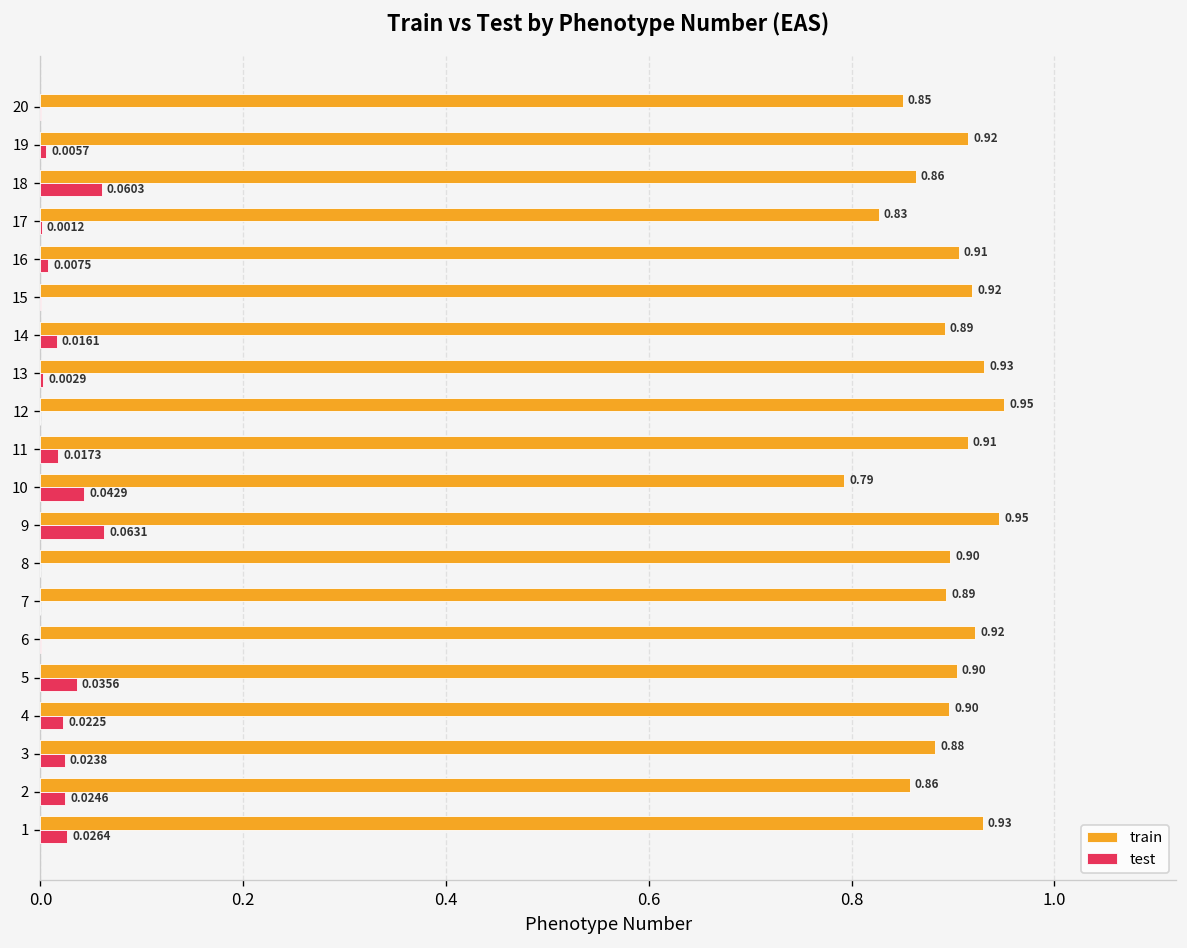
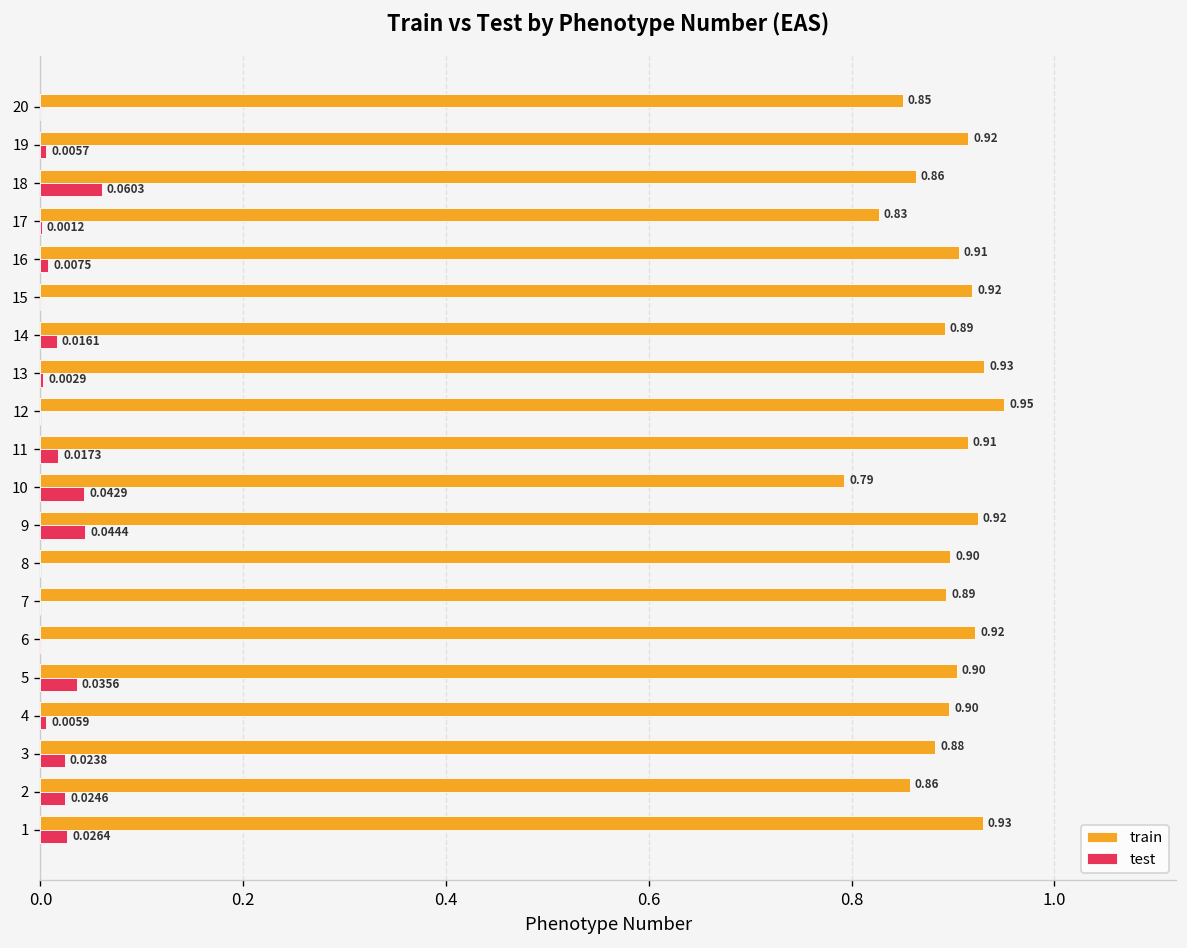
train, 9: 0.95 -> 0.92
test, 9: 0.0631 -> 0.0444
test, 4: 0.0225 -> 0.0059
